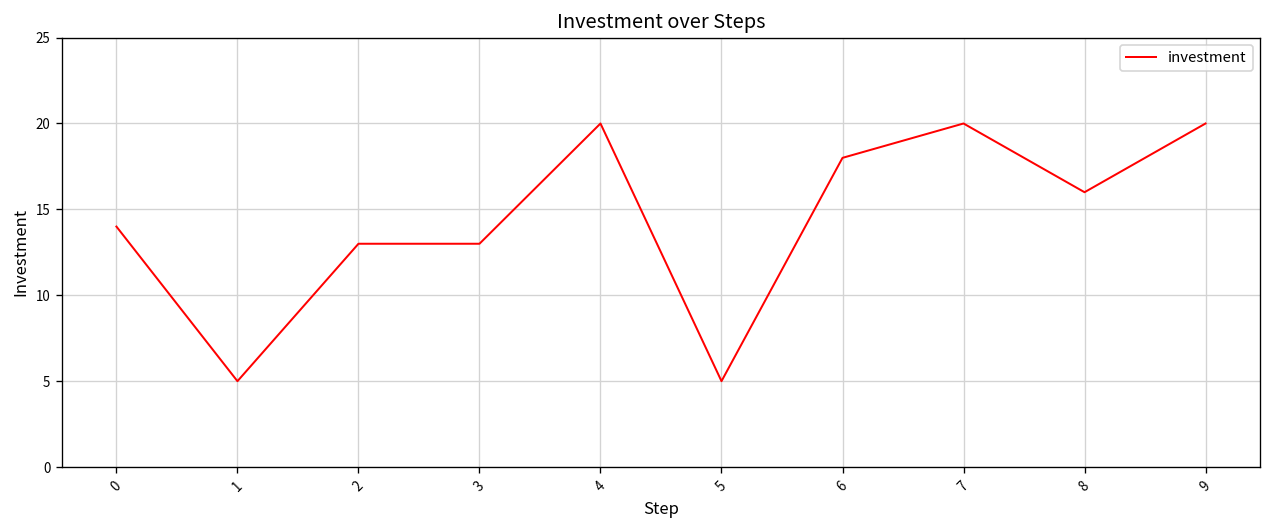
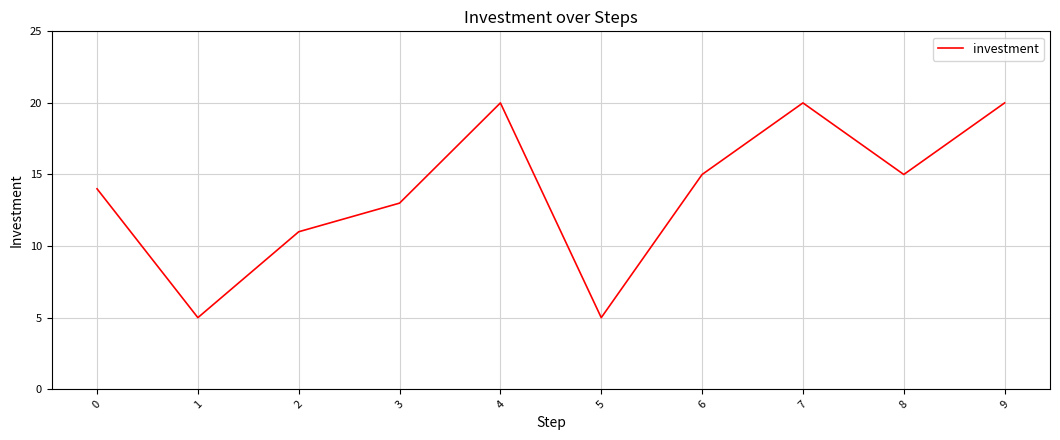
2: 13 -> 11
6: 18 -> 15
8: 16 -> 15
